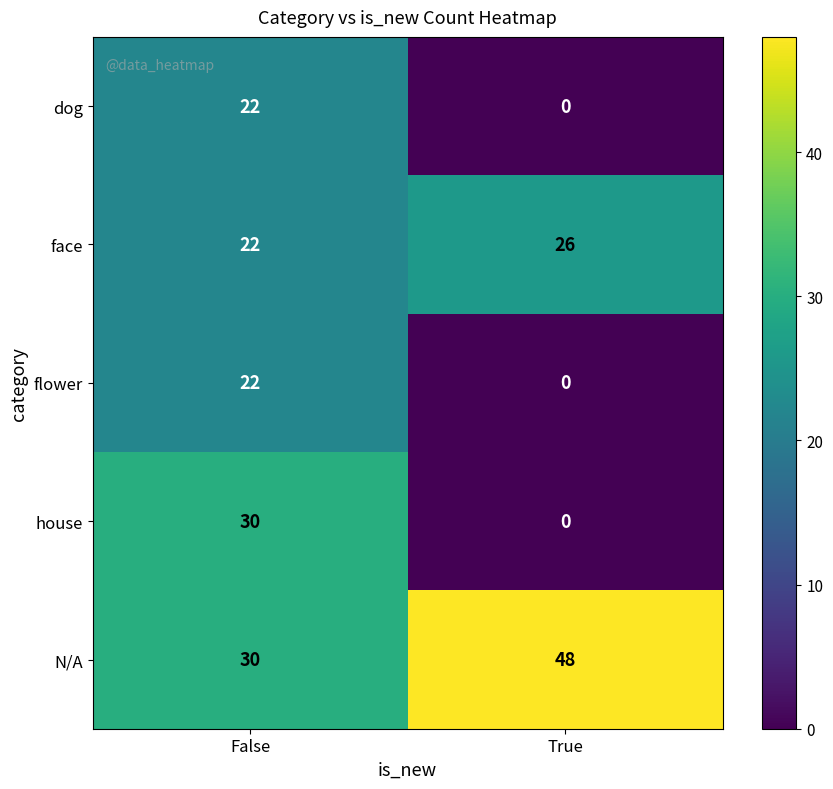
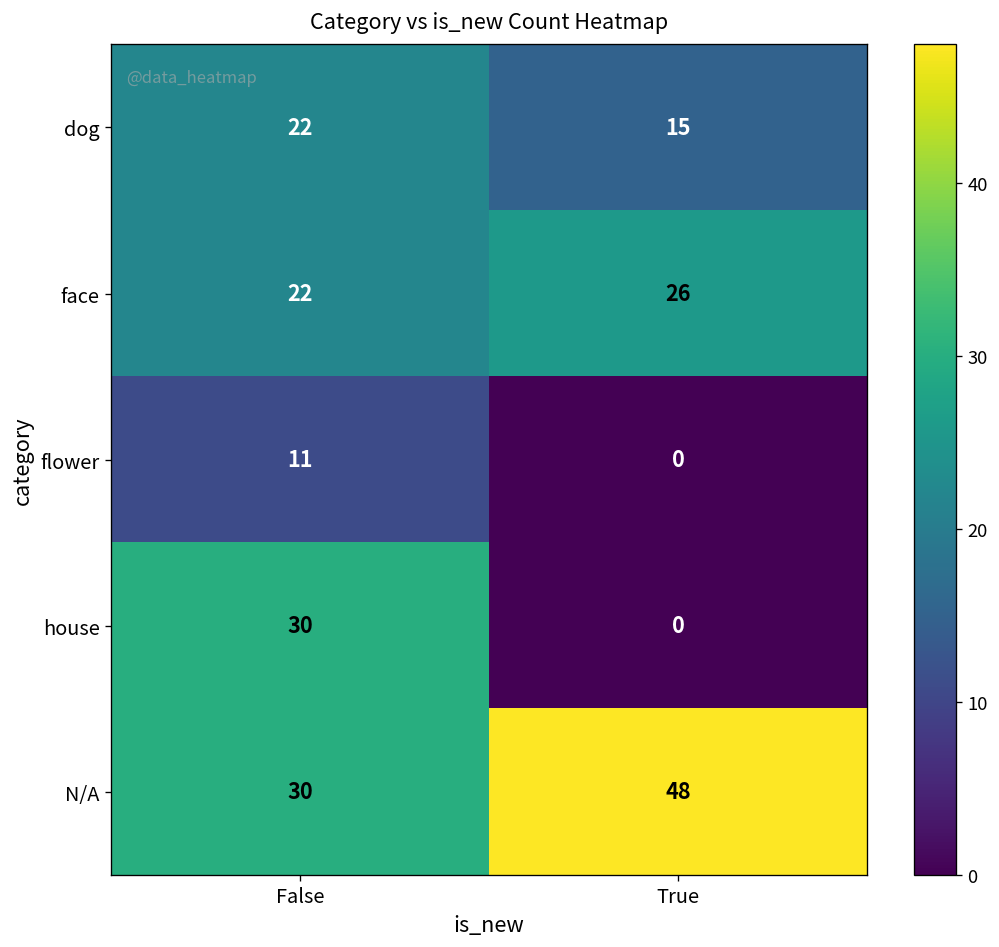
dog, True: 0 -> 15
flower, False: 22 -> 11
